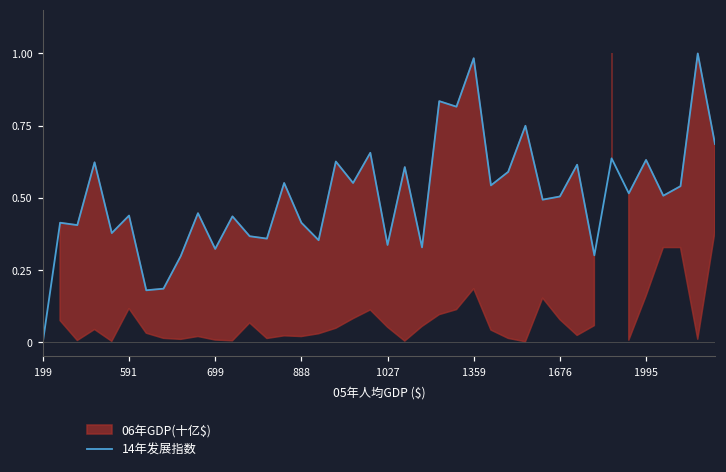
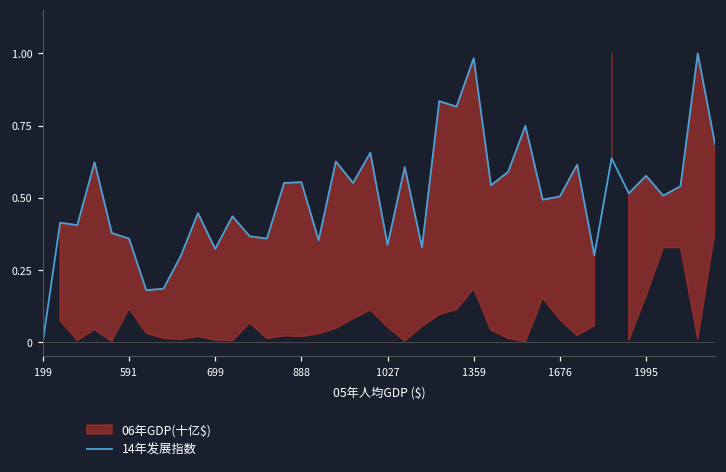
591: 0.44 -> 0.36
888: 0.41 -> 0.55
1995: 0.63 -> 0.58
